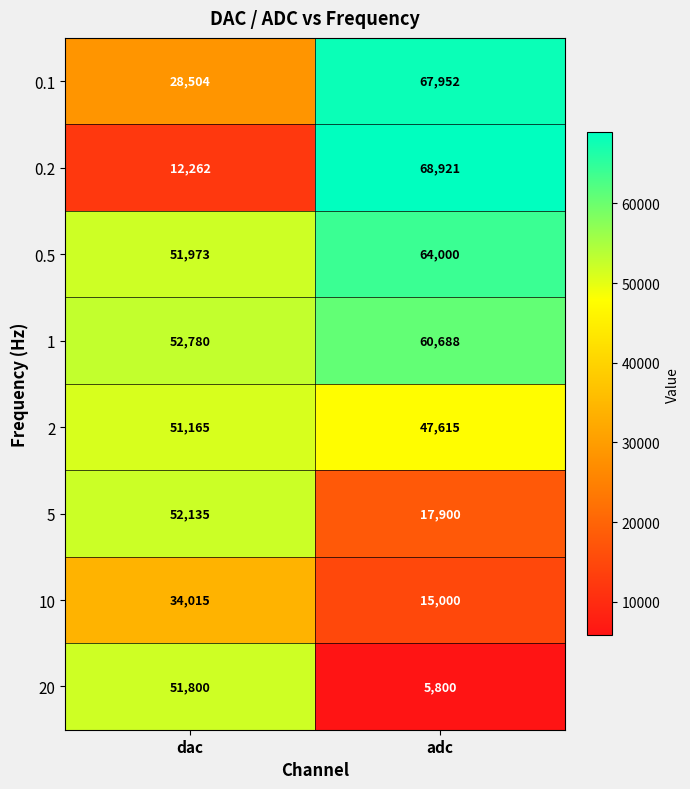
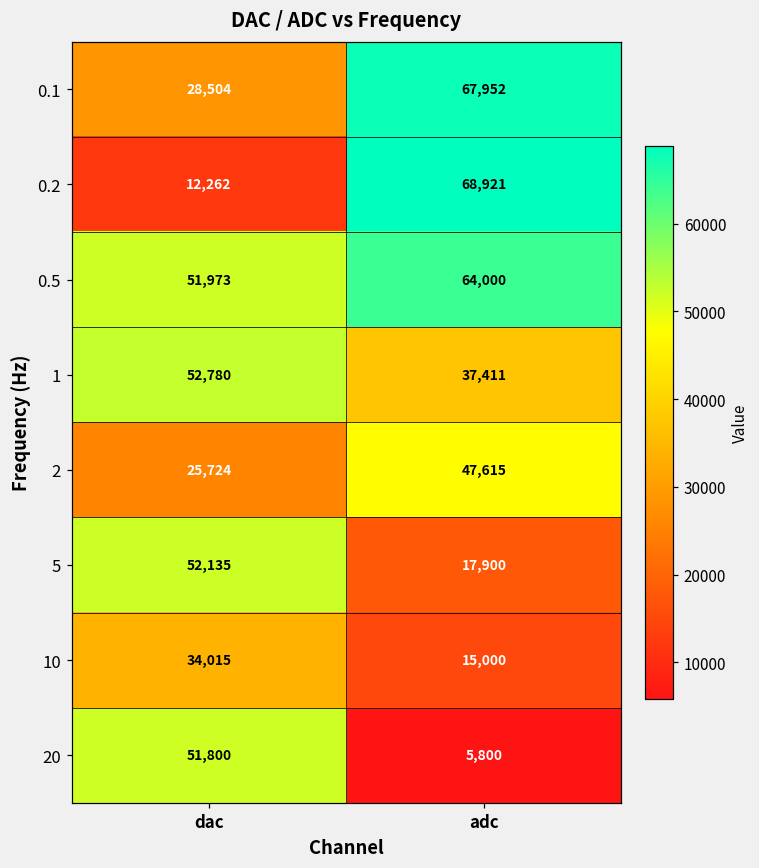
1, adc: 60,688 -> 37,411
2, dac: 51,165 -> 25,724
